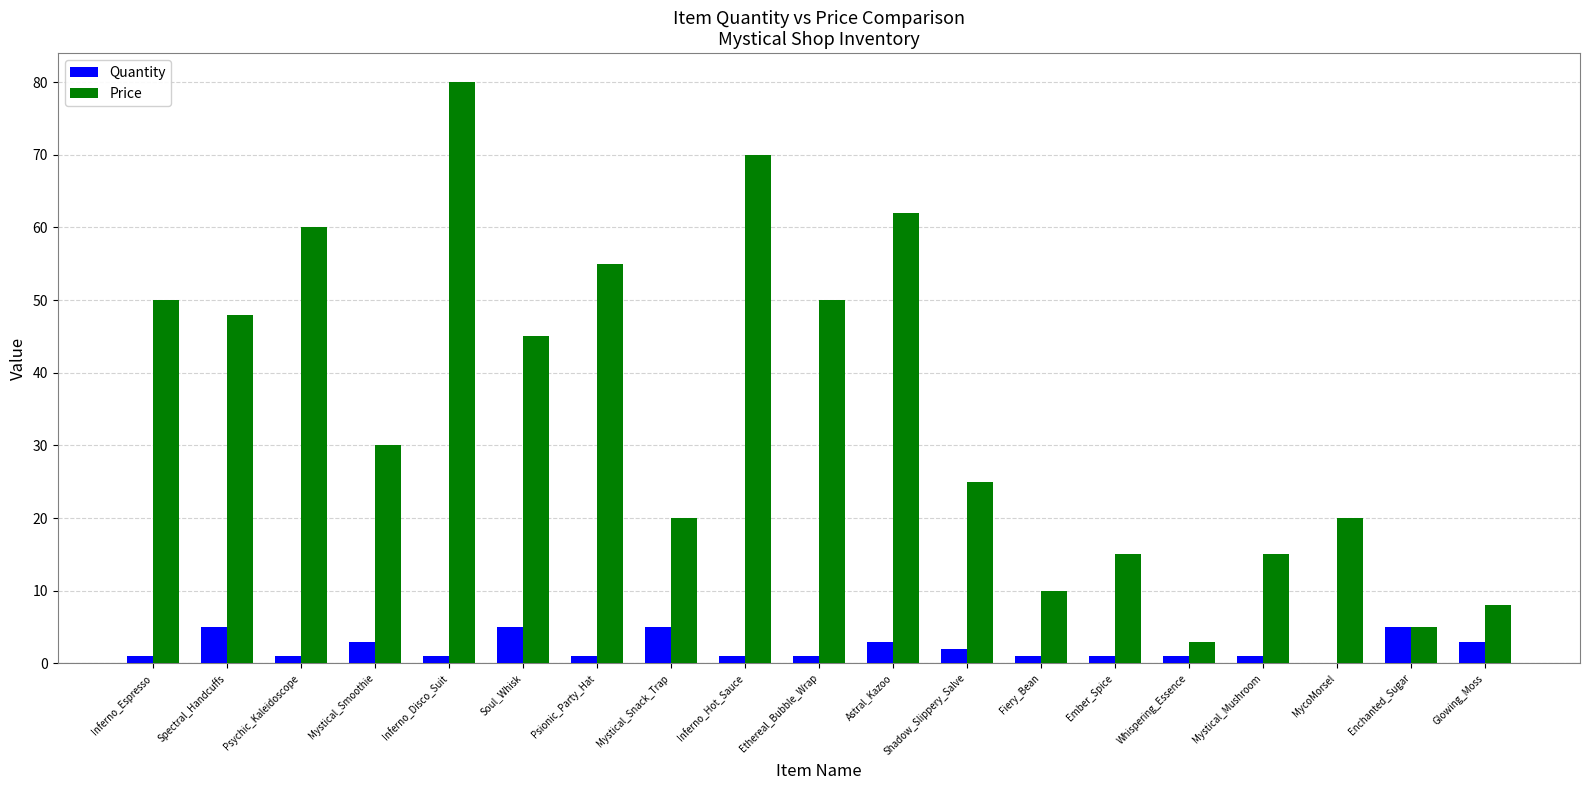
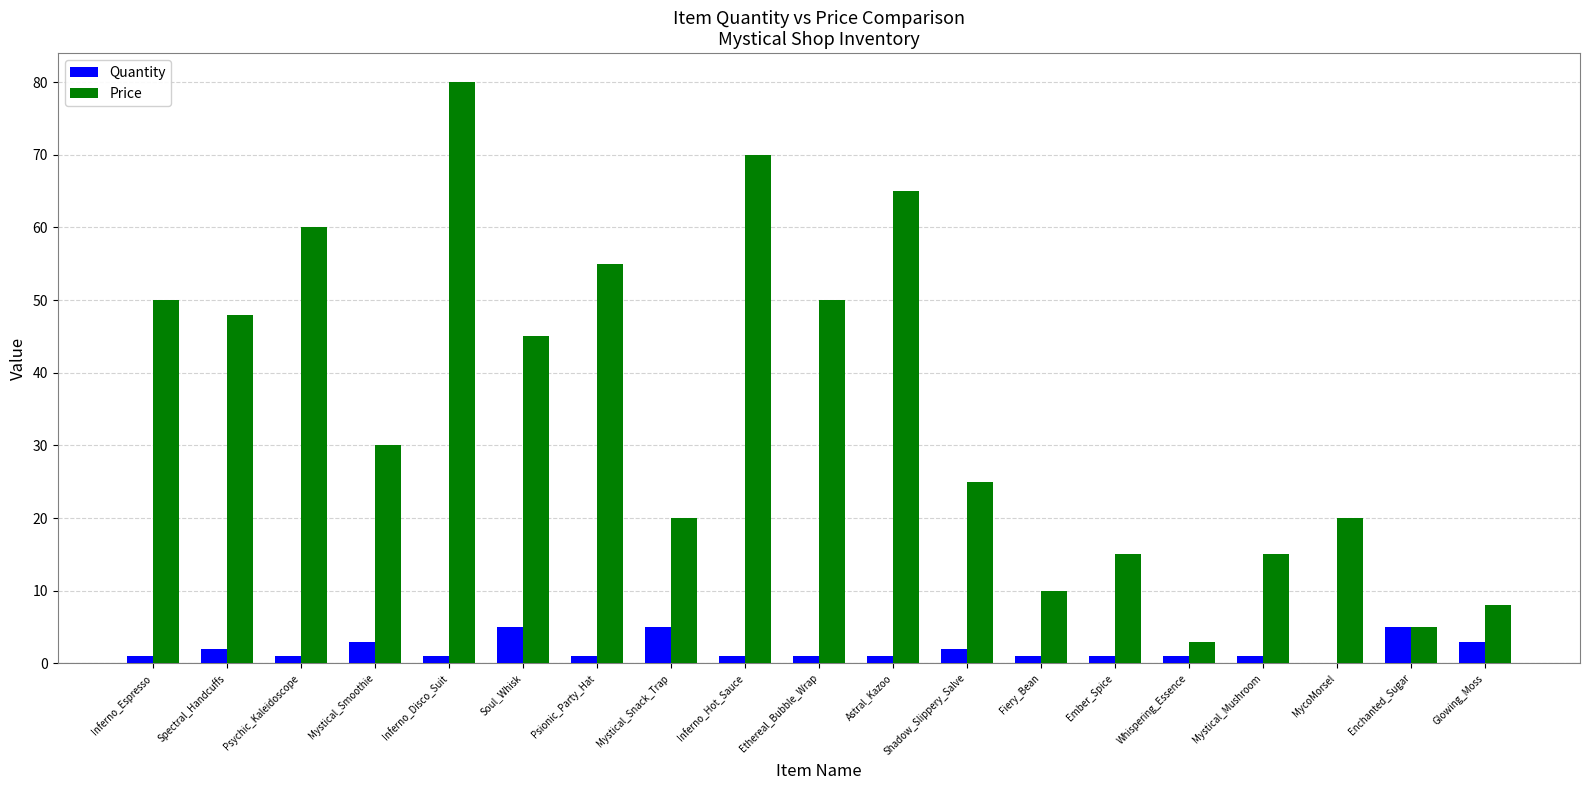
Quantity, Spectral_Handcuffs: 5 -> 2
Quantity, Astral_Kazoo: 3 -> 1
Price, Astral_Kazoo: 62 -> 65
